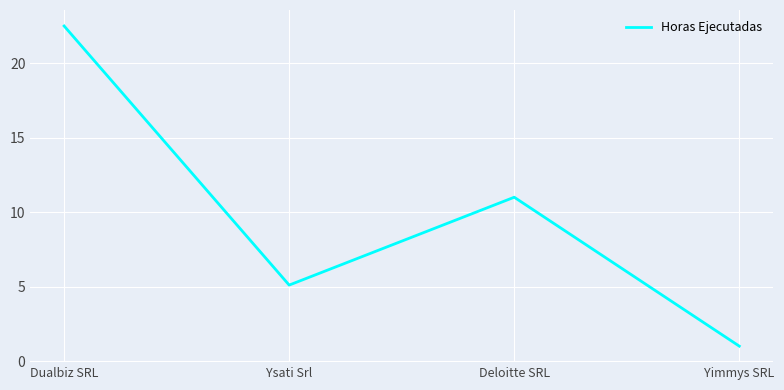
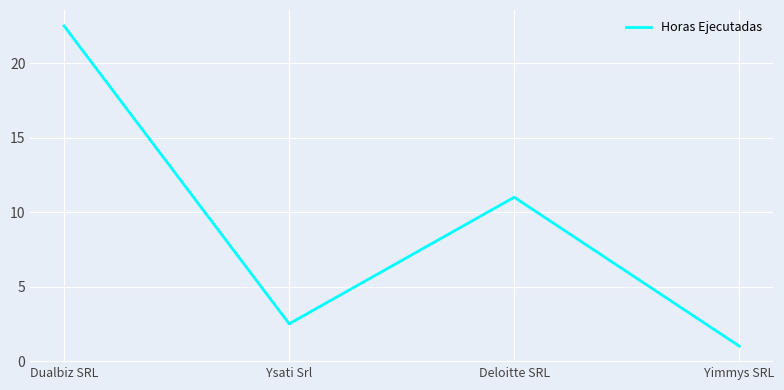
Ysati Srl: 5.1 -> 2.5
